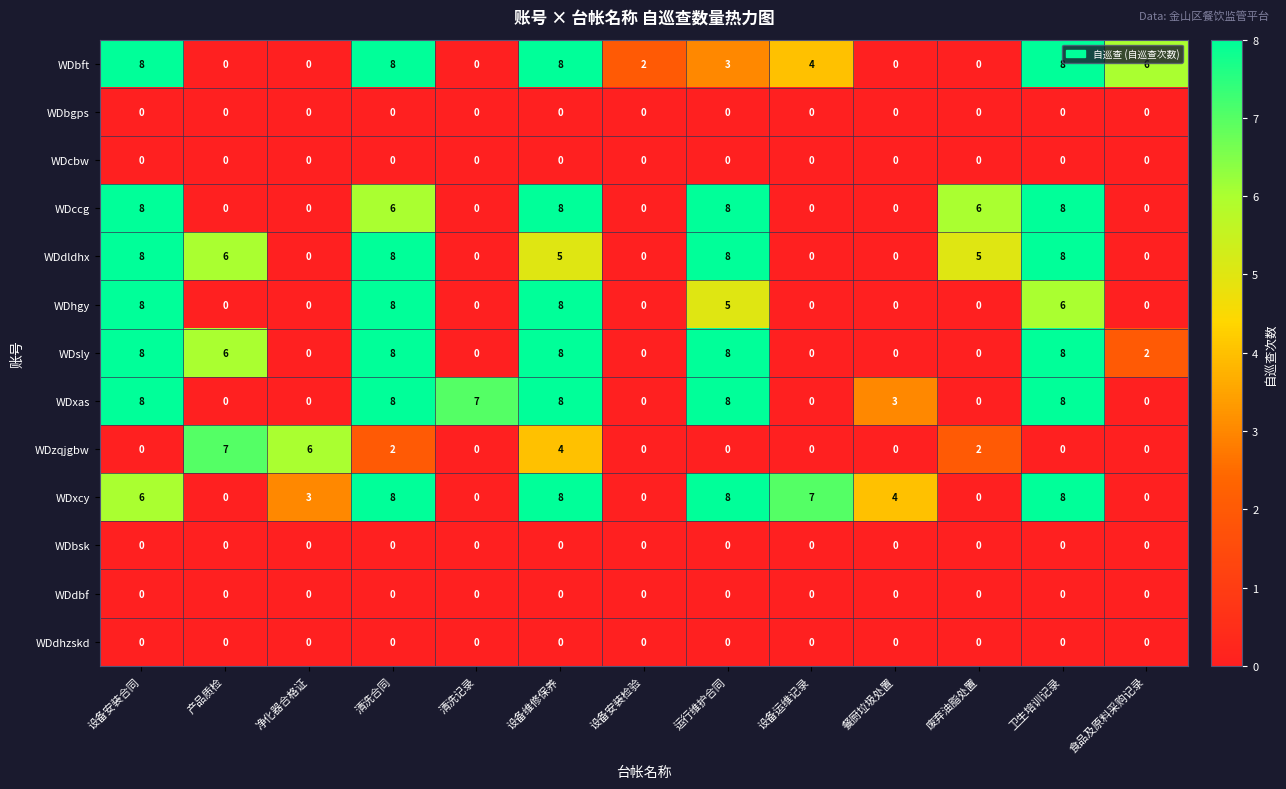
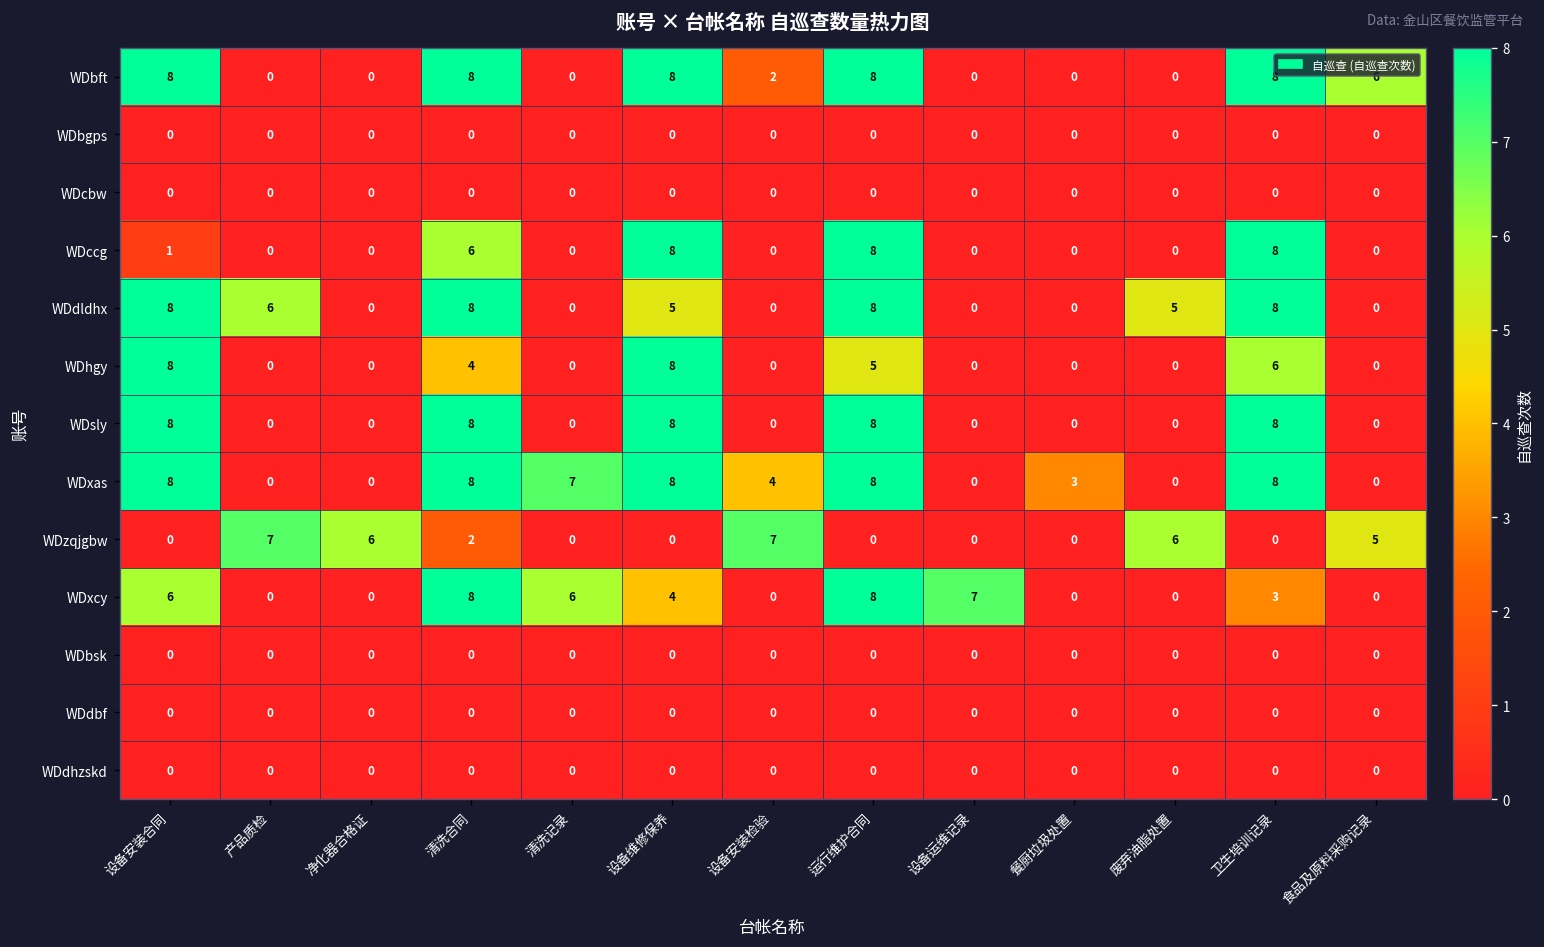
WDbft, 运行维护合同: 3 -> 8
WDbft, 设备运维记录: 4 -> 0
WDccg, 设备安装合同: 8 -> 1
WDccg, 废弃油脂处置: 6 -> 0
WDhgy, 清洗合同: 8 -> 4
WDsly, 产品质检: 6 -> 0
WDsly, 食品及原料采购记录: 2 -> 0
WDxas, 设备安装检验: 0 -> 4
WDzqjgbw, 设备维修保养: 4 -> 0
WDzqjgbw, 设备安装检验: 0 -> 7
WDzqjgbw, 废弃油脂处置: 2 -> 6
WDzqjgbw, 食品及原料采购记录: 0 -> 5
WDxcy, 净化器合格证: 3 -> 0
WDxcy, 清洗记录: 0 -> 6
WDxcy, 设备维修保养: 8 -> 4
WDxcy, 餐厨垃圾处置: 4 -> 0
WDxcy, 卫生培训记录: 8 -> 3
